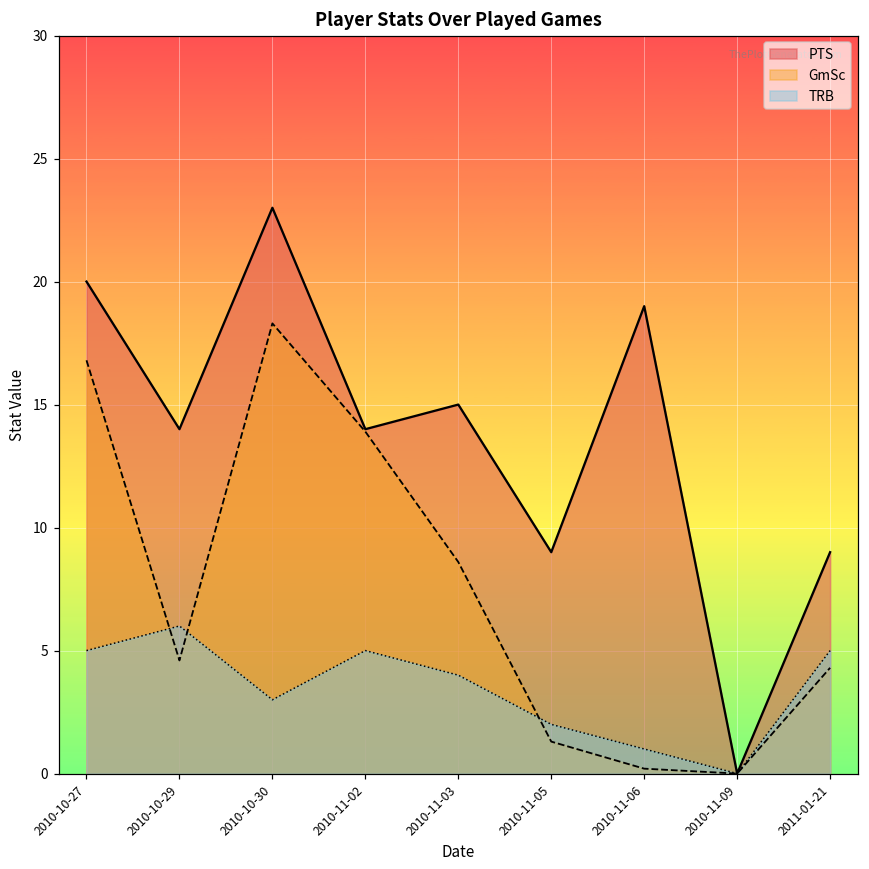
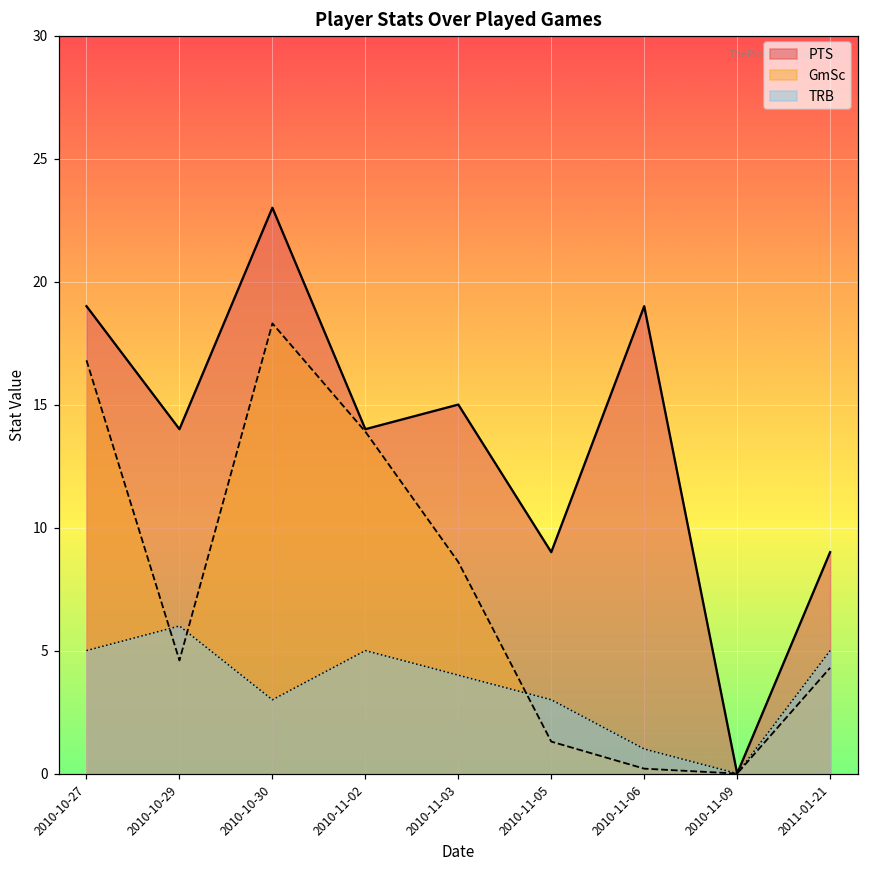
PTS, 2010-10-27: 20 -> 19
TRB, 2010-11-05: 2 -> 3
